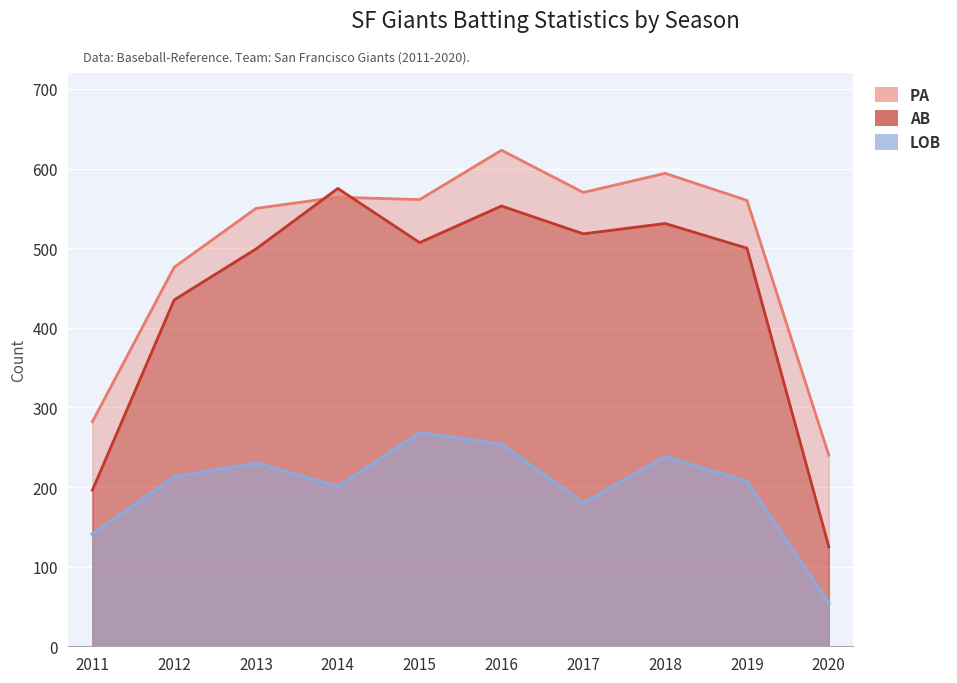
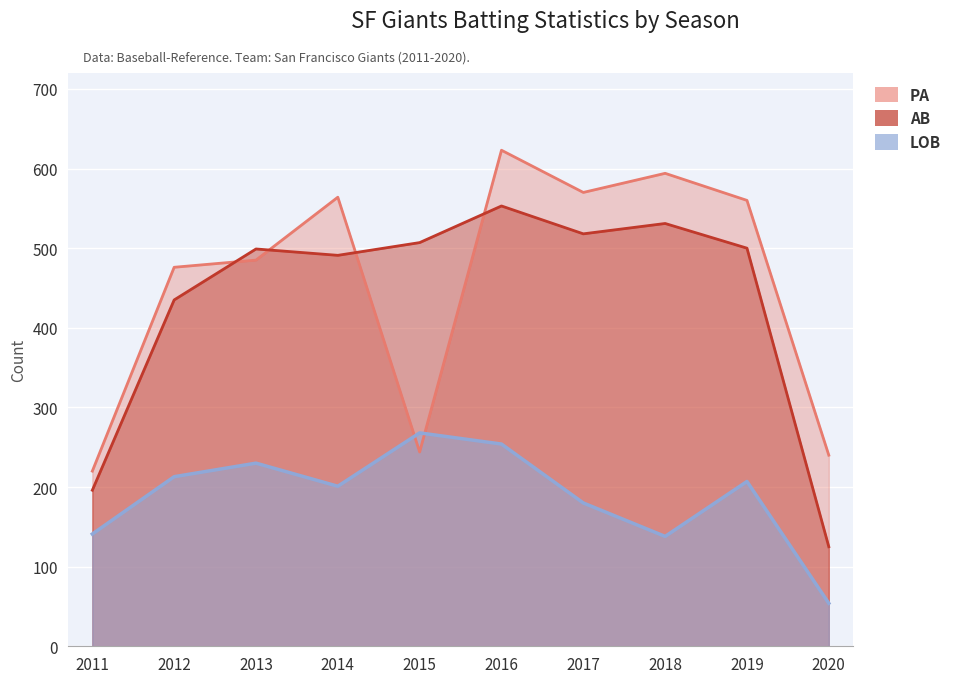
PA, 2011: 280 -> 220
PA, 2013: 550 -> 490
AB, 2014: 580 -> 490
PA, 2015: 560 -> 240
LOB, 2018: 240 -> 140
